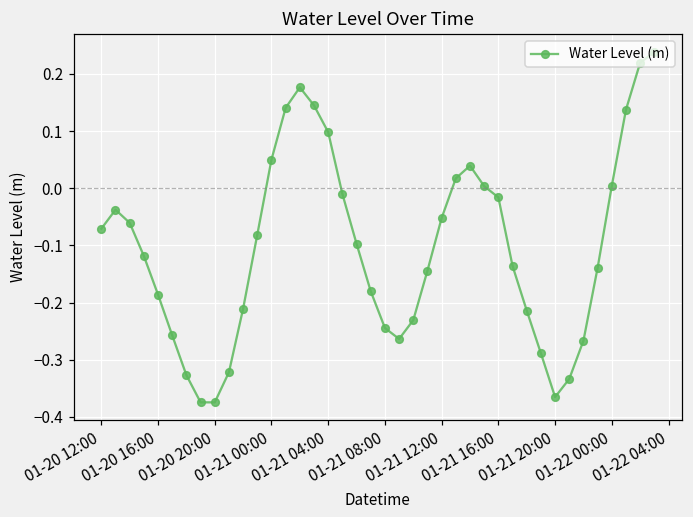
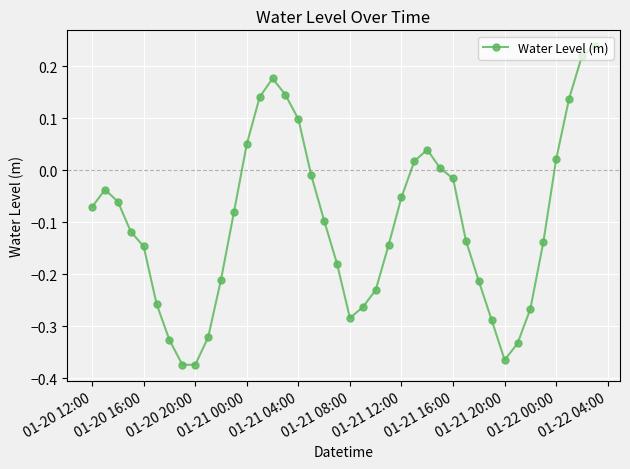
01-20 16:00: -0.19 -> -0.15
01-21 08:00: -0.24 -> -0.28
01-22 00:00: 0.00 -> 0.02
